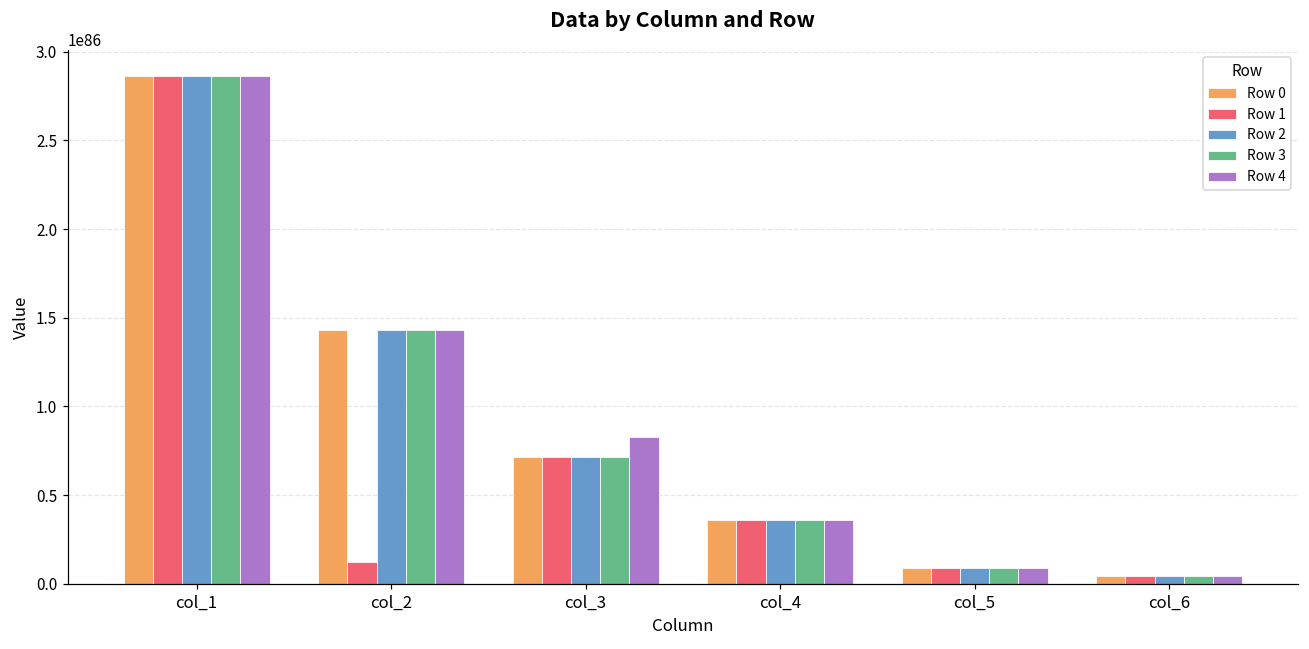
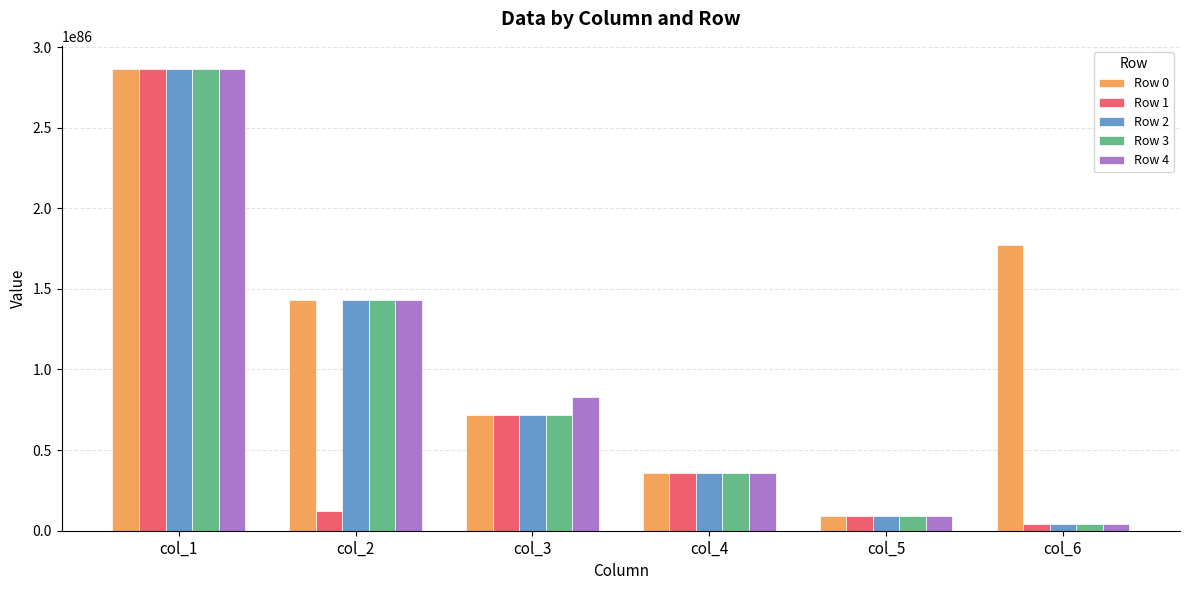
Row 0, col_6: 4000000000000000000000000000000000000000000000000000000000000000000000000000000000000 -> 177000000000000000000000000000000000000000000000000000000000000000000000000000000000000
